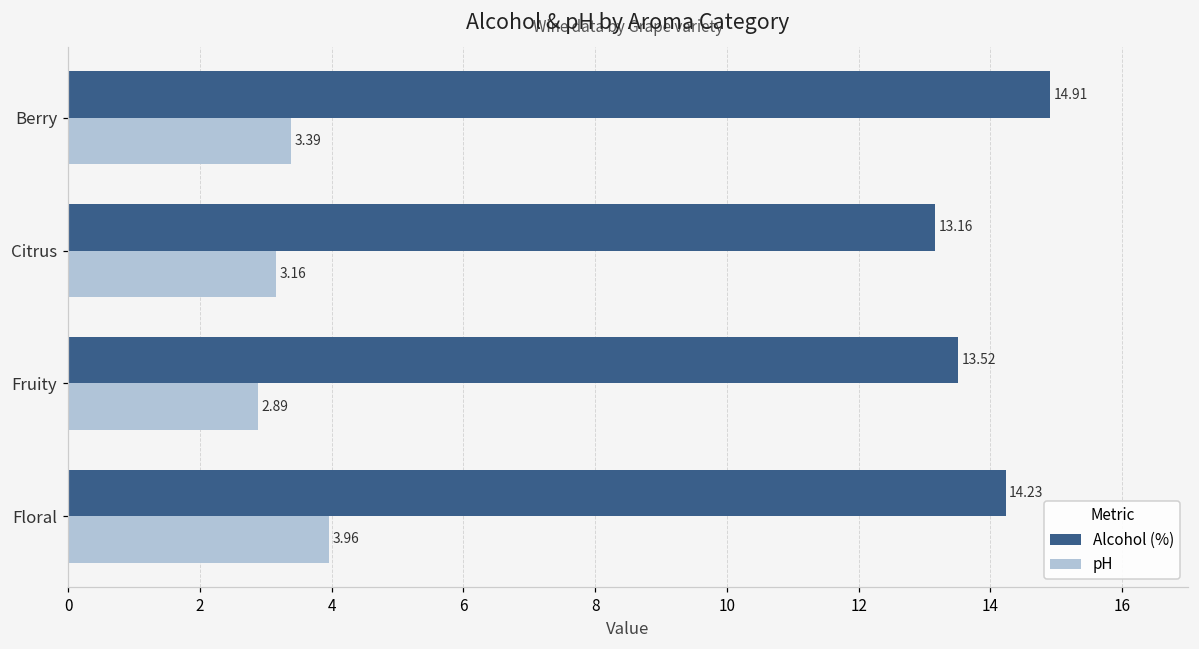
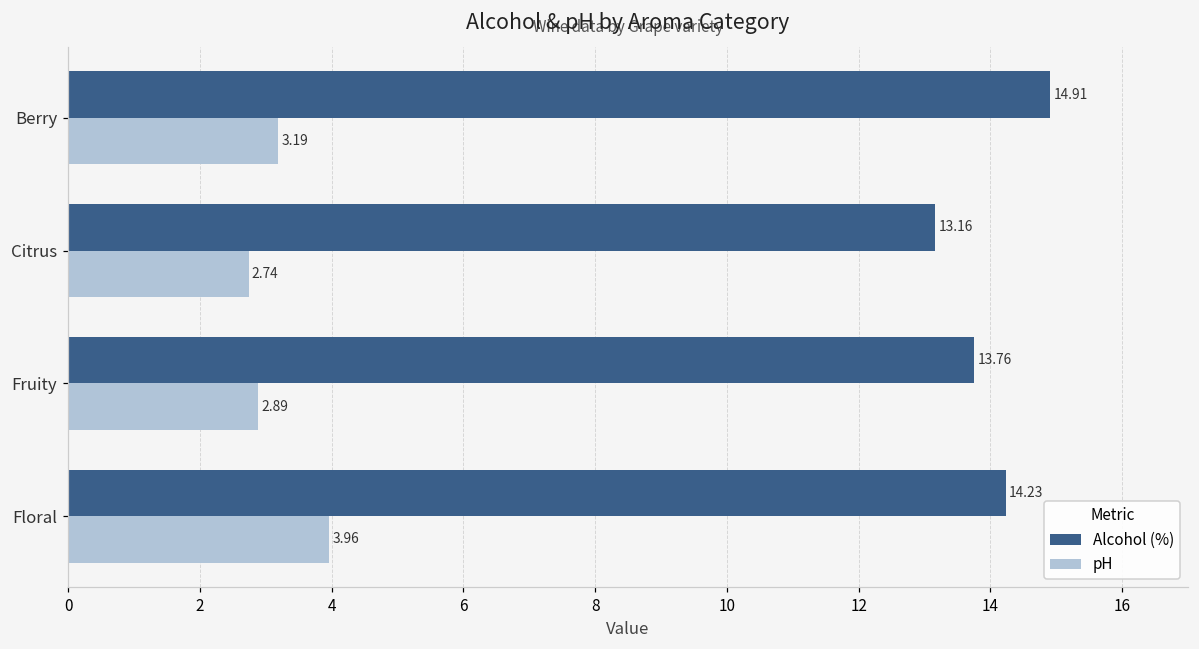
pH, Berry: 3.39 -> 3.19
pH, Citrus: 3.16 -> 2.74
Alcohol (%), Fruity: 13.52 -> 13.76
